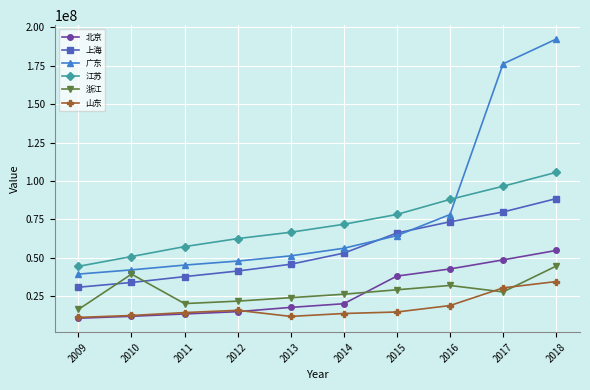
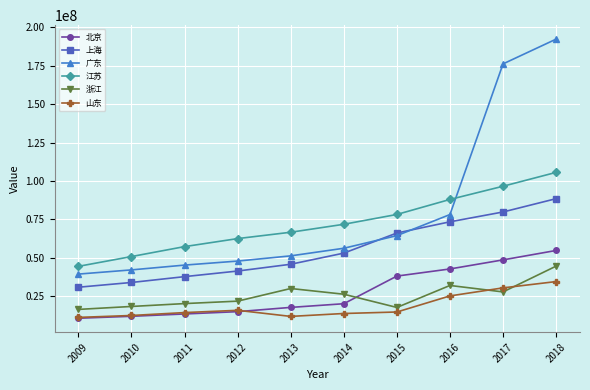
浙江, 2010: 39000000 -> 18000000
浙江, 2013: 24000000 -> 30000000
浙江, 2015: 29000000 -> 18000000
山东, 2016: 19000000 -> 25000000
